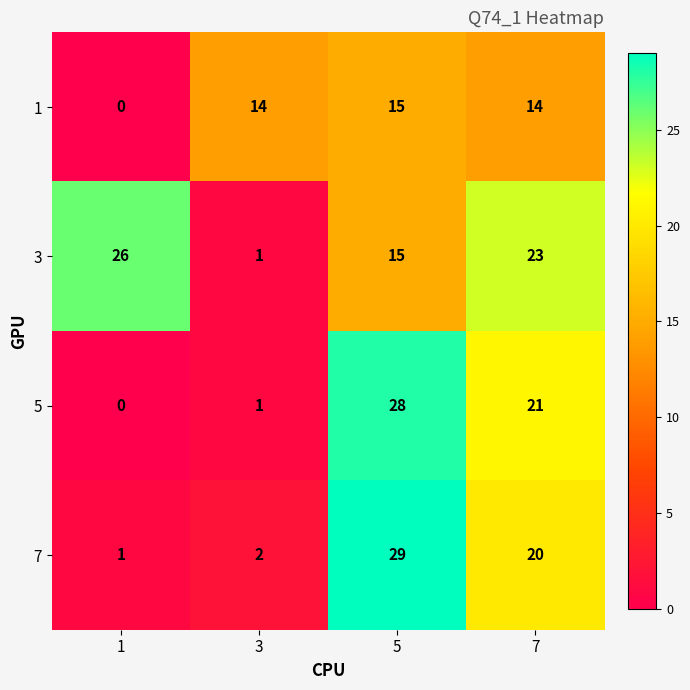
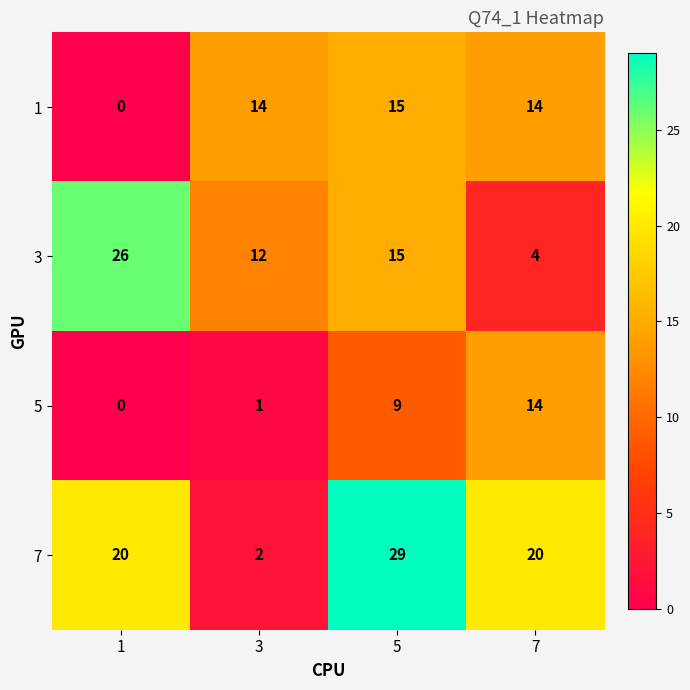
3, 3: 1 -> 12
3, 7: 23 -> 4
5, 5: 28 -> 9
5, 7: 21 -> 14
7, 1: 1 -> 20
